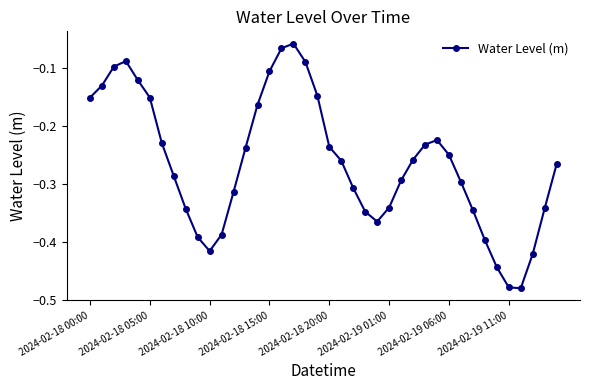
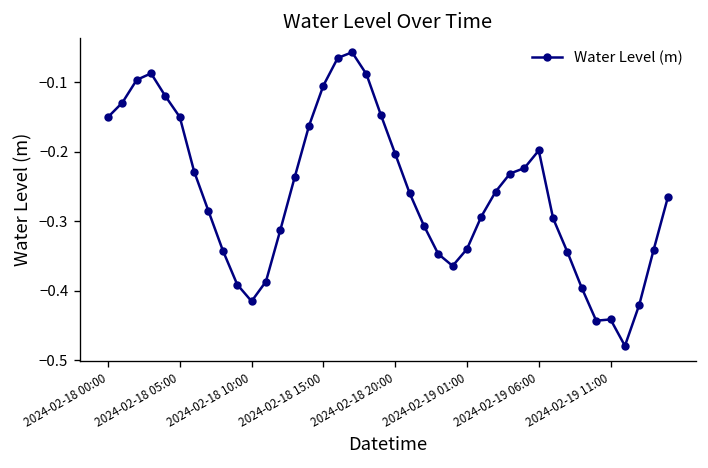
2024-02-18 20:00: -0.24 -> -0.20
2024-02-19 06:00: -0.25 -> -0.20
2024-02-19 11:00: -0.48 -> -0.44
